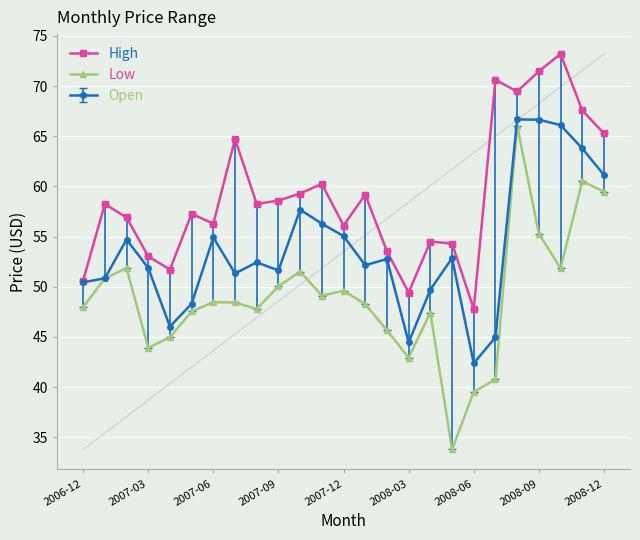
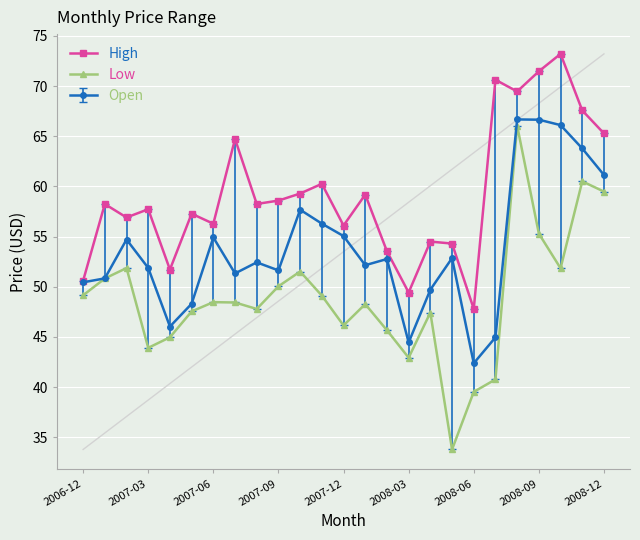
Low, 2006-12: 48.0 -> 49.1
High, 2007-03: 53.0 -> 57.7
Low, 2007-12: 49.6 -> 46.1
